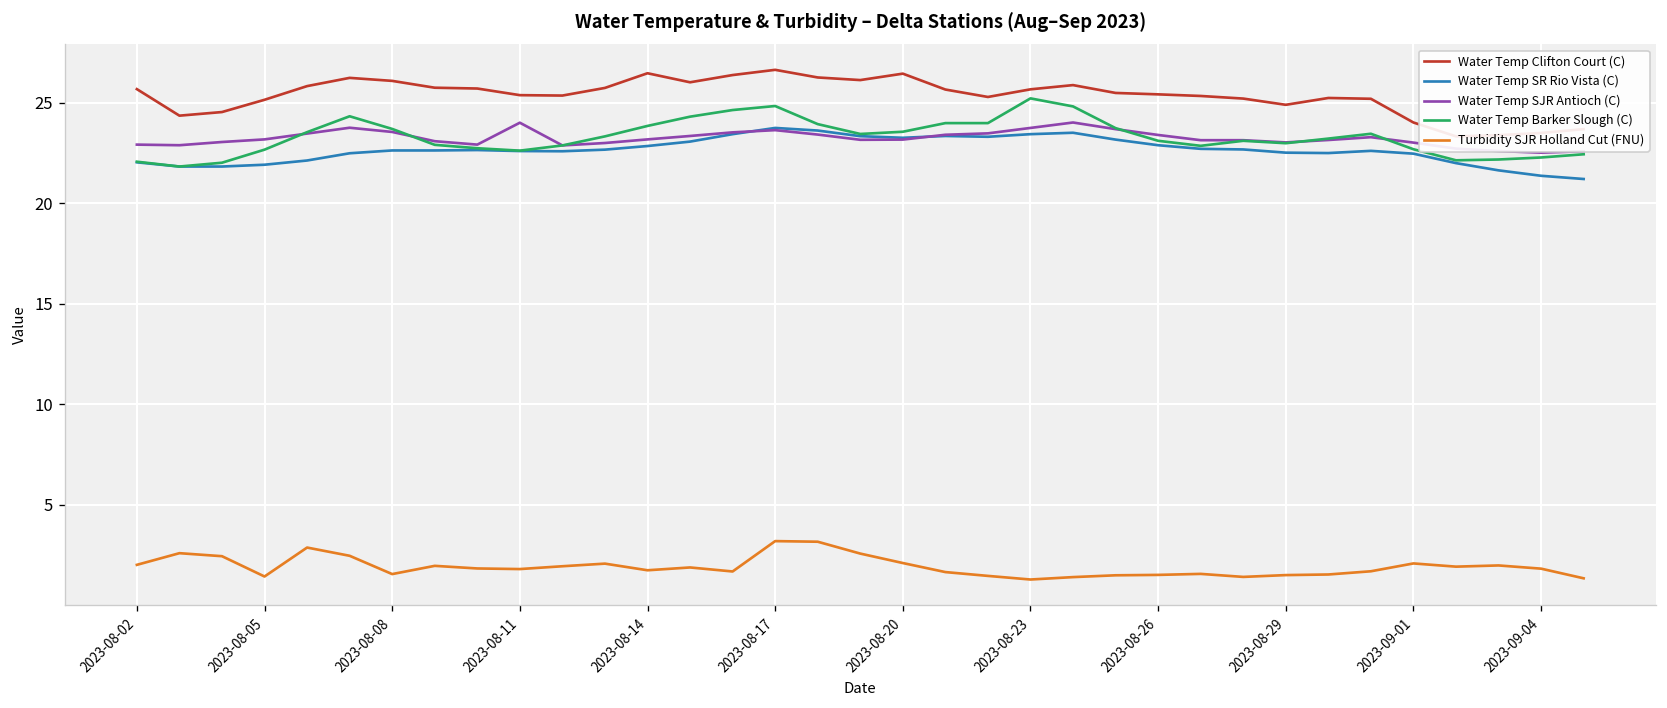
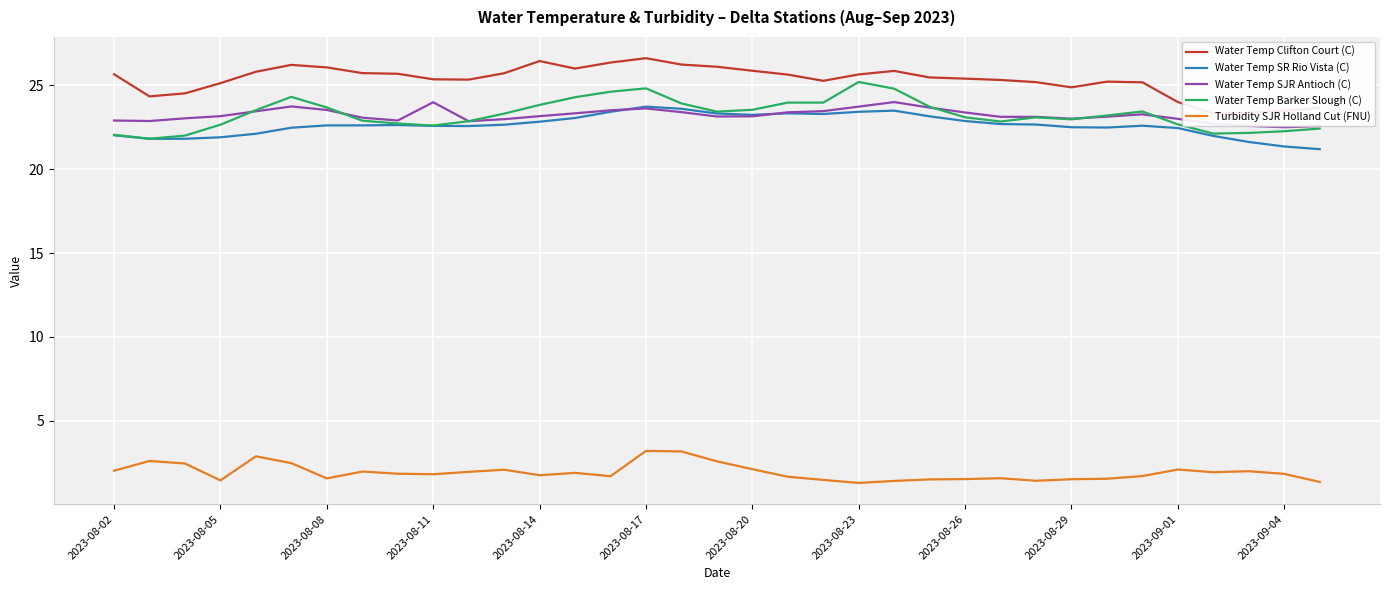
Water Temp Clifton Court (C), 2023-08-20: 26.4 -> 25.9
